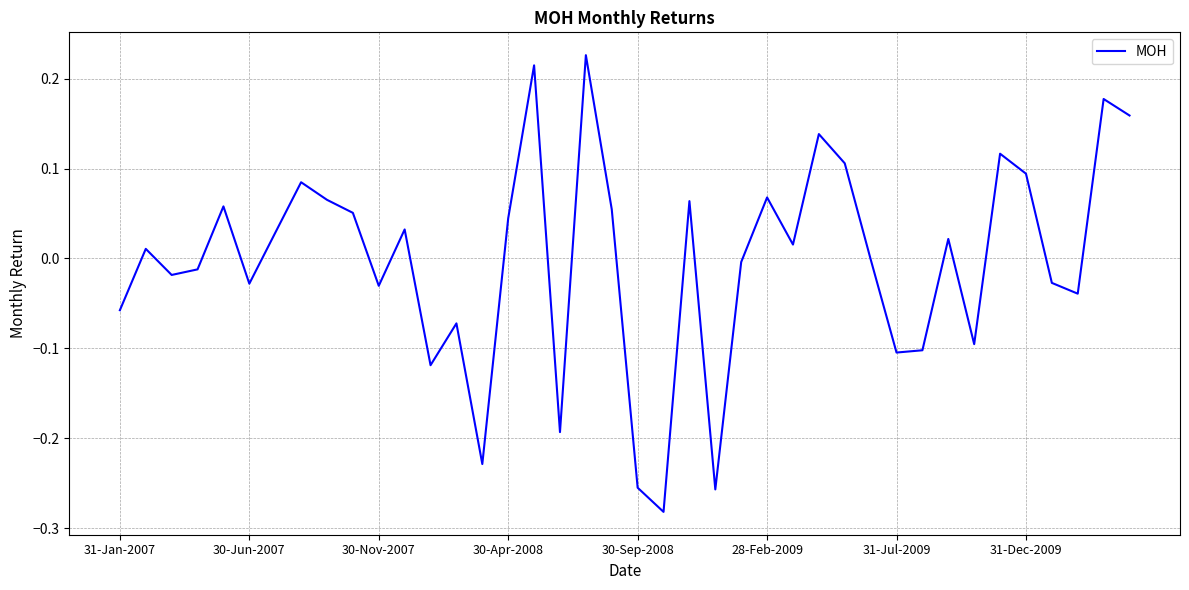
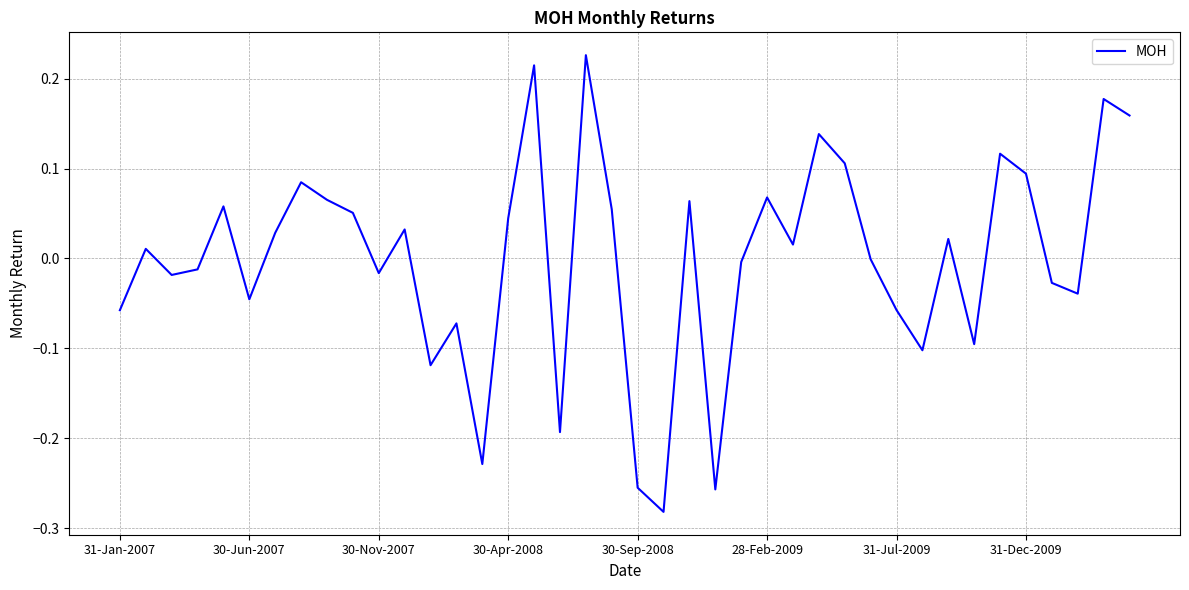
30-Jun-2007: -0.03 -> -0.05
30-Nov-2007: -0.03 -> -0.02
31-Jul-2009: -0.10 -> -0.06
